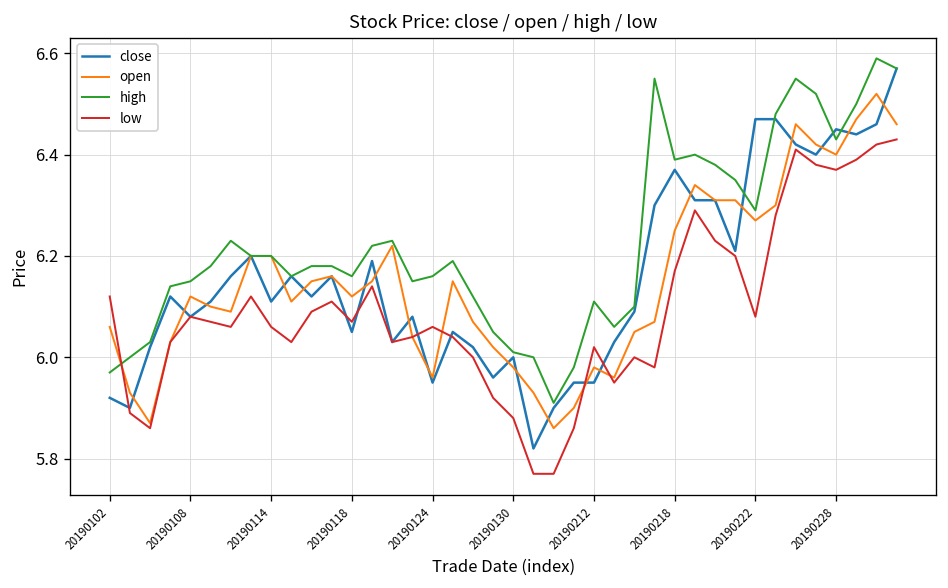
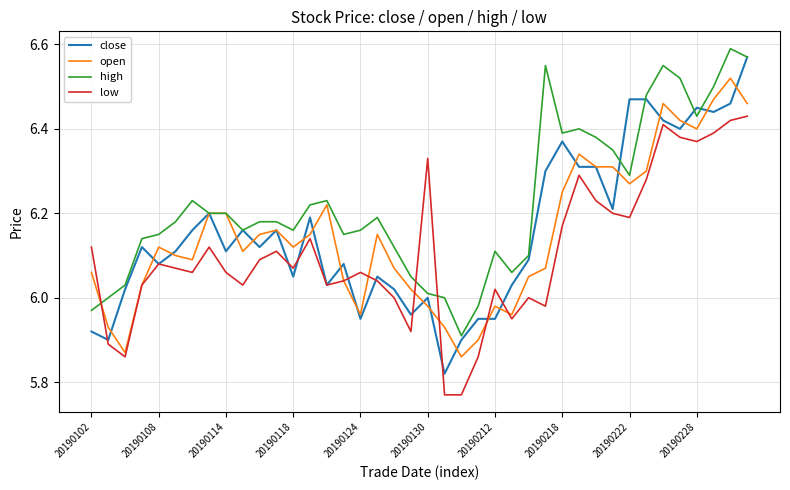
low, 20190130: 5.88 -> 6.33
low, 20190222: 6.08 -> 6.19
